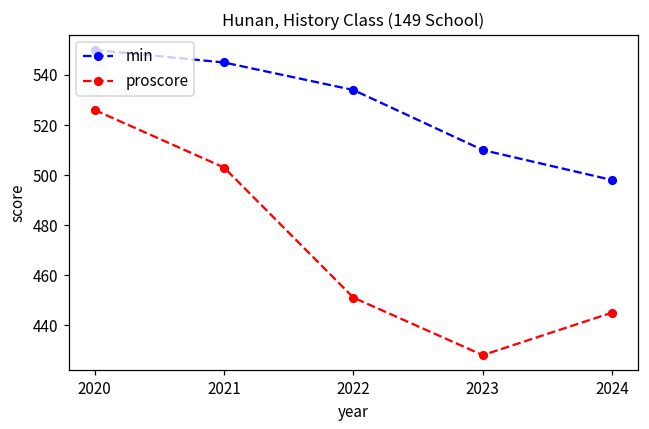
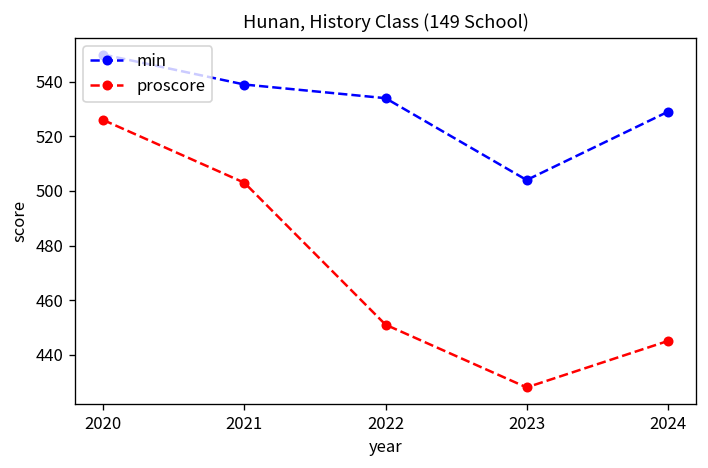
min, 2021: 545 -> 539
min, 2023: 510 -> 504
min, 2024: 498 -> 529
